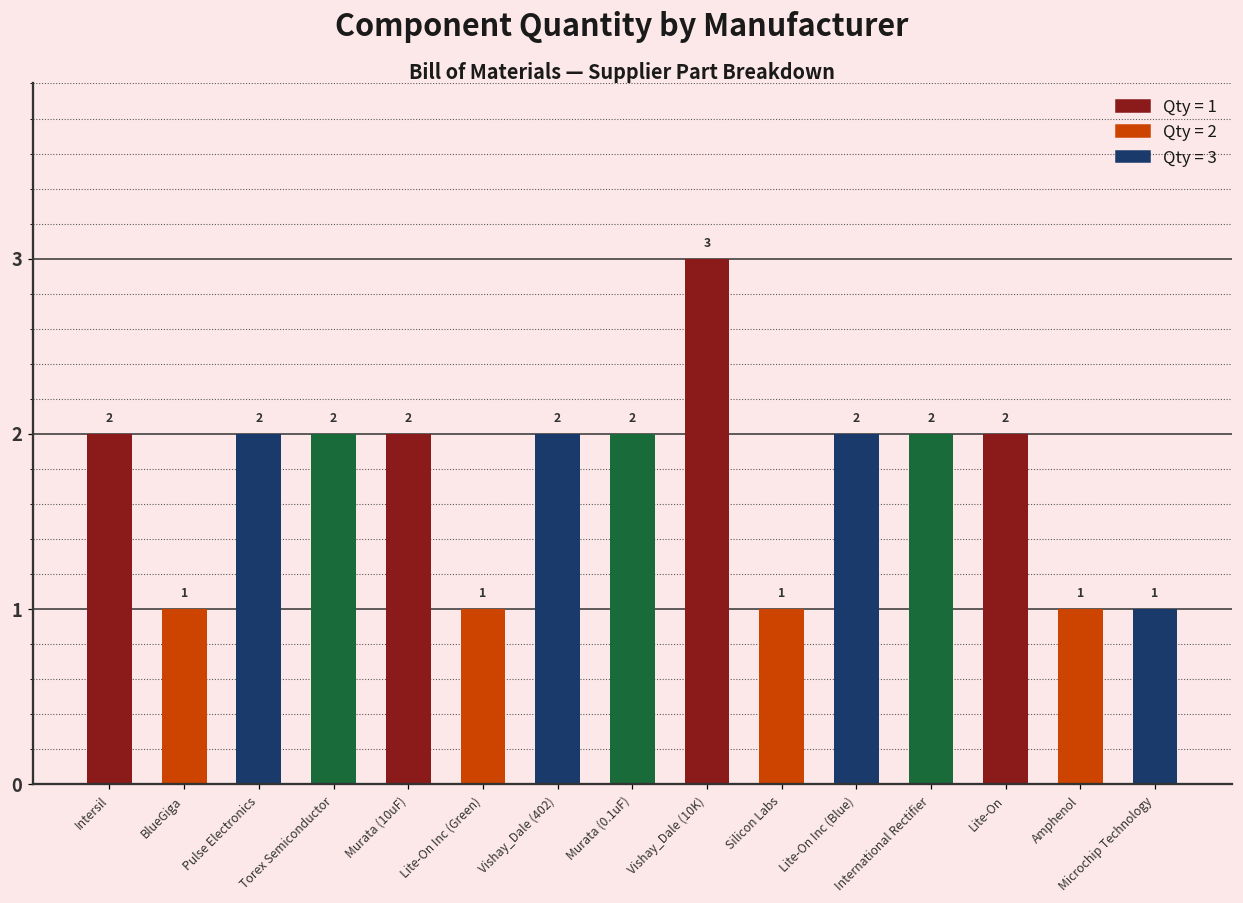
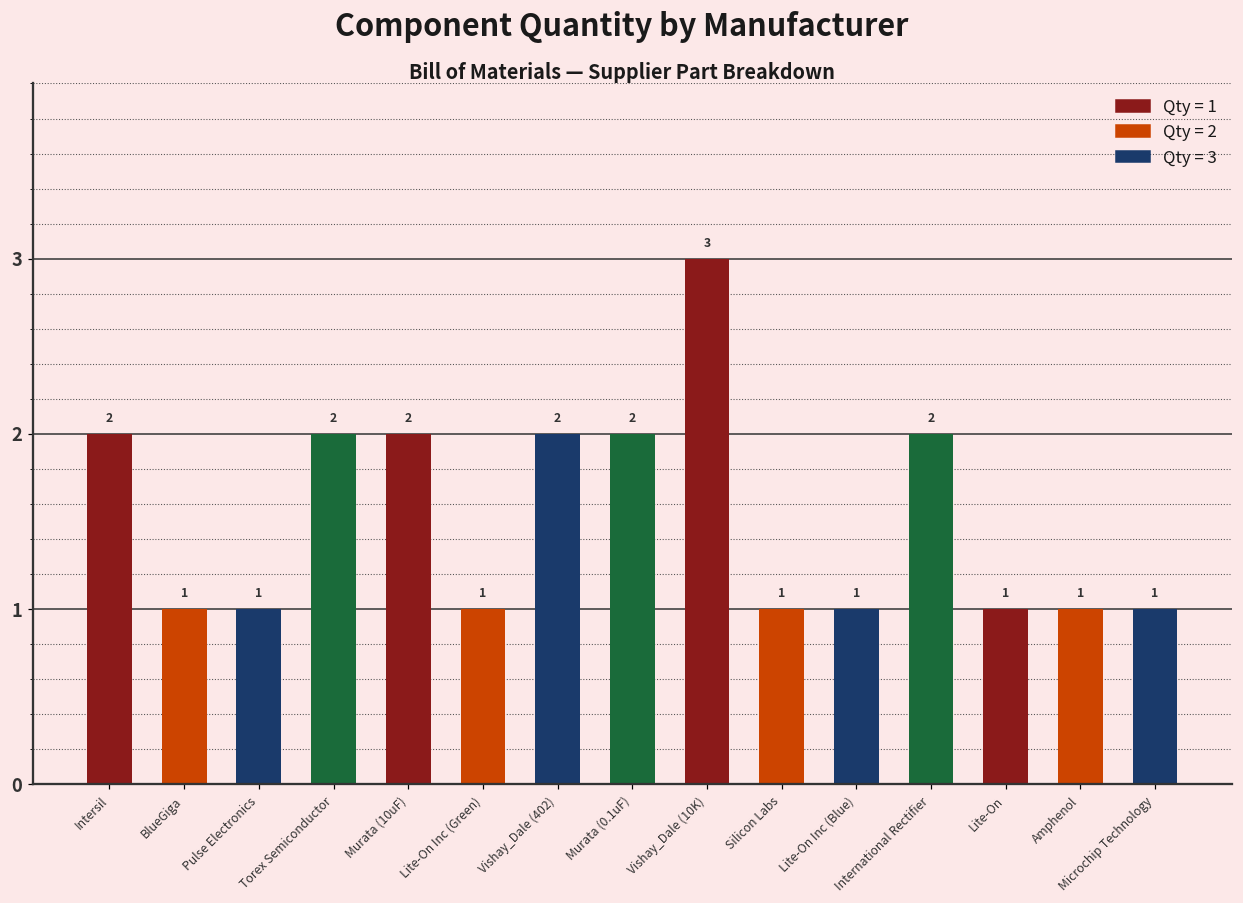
Pulse Electronics: 2 -> 1
Lite-On Inc (Blue): 2 -> 1
Lite-On: 2 -> 1
